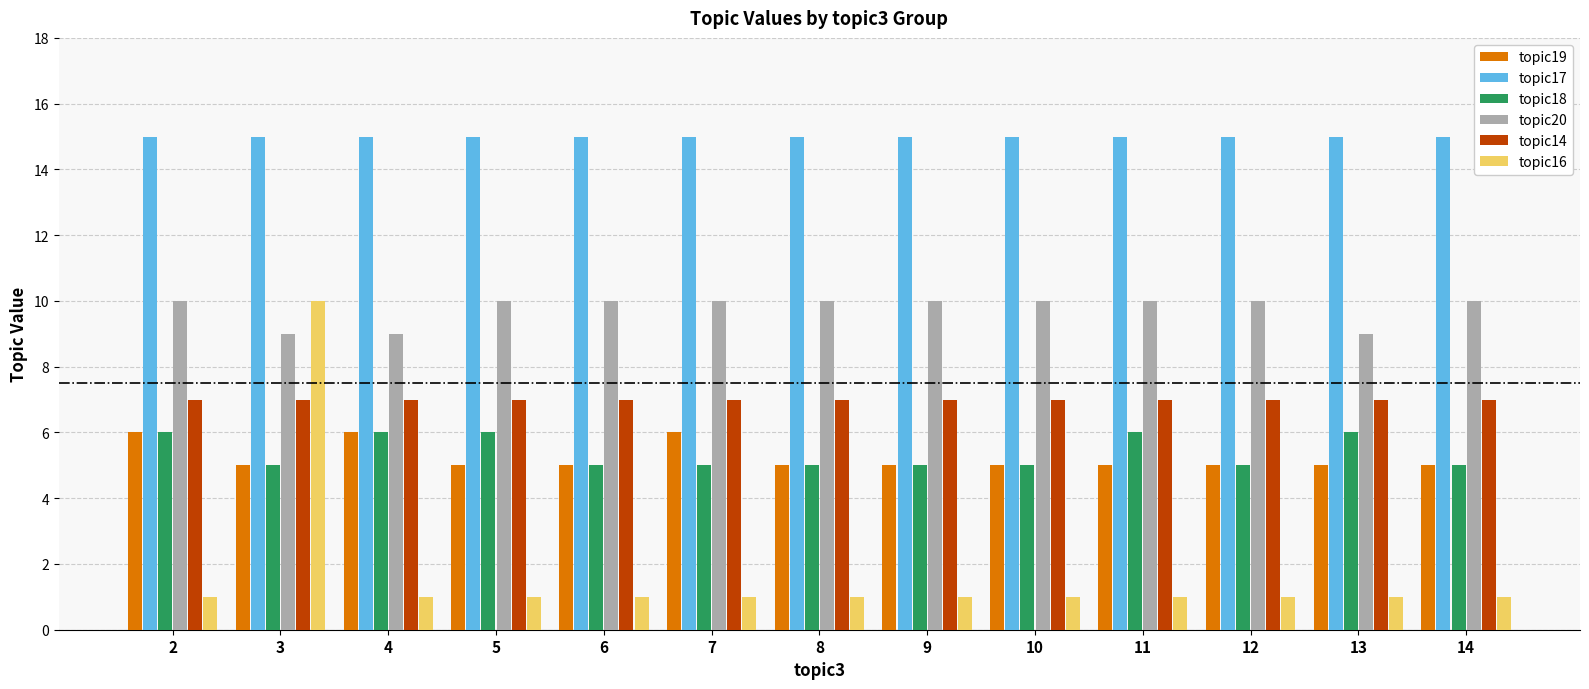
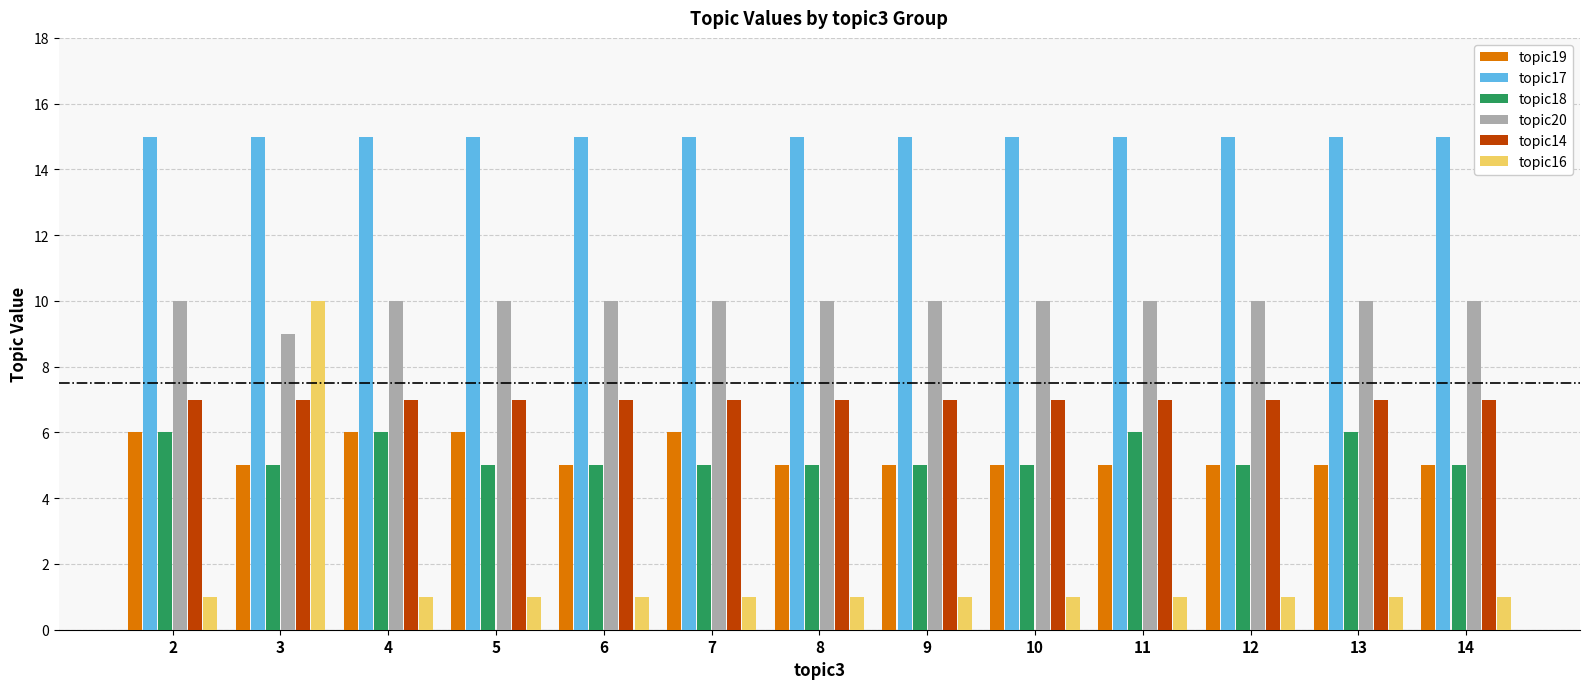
topic20, 4: 9 -> 10
topic19, 5: 5 -> 6
topic18, 5: 6 -> 5
topic20, 13: 9 -> 10
